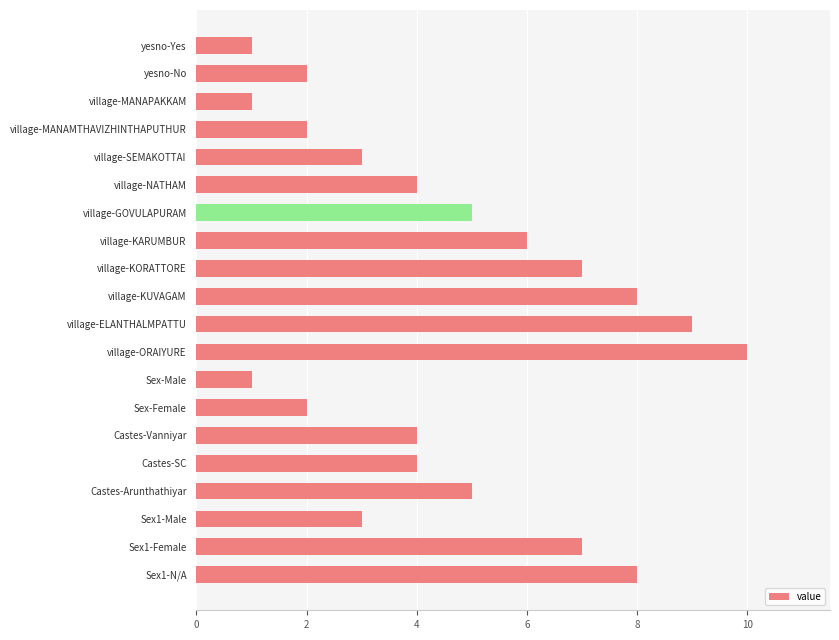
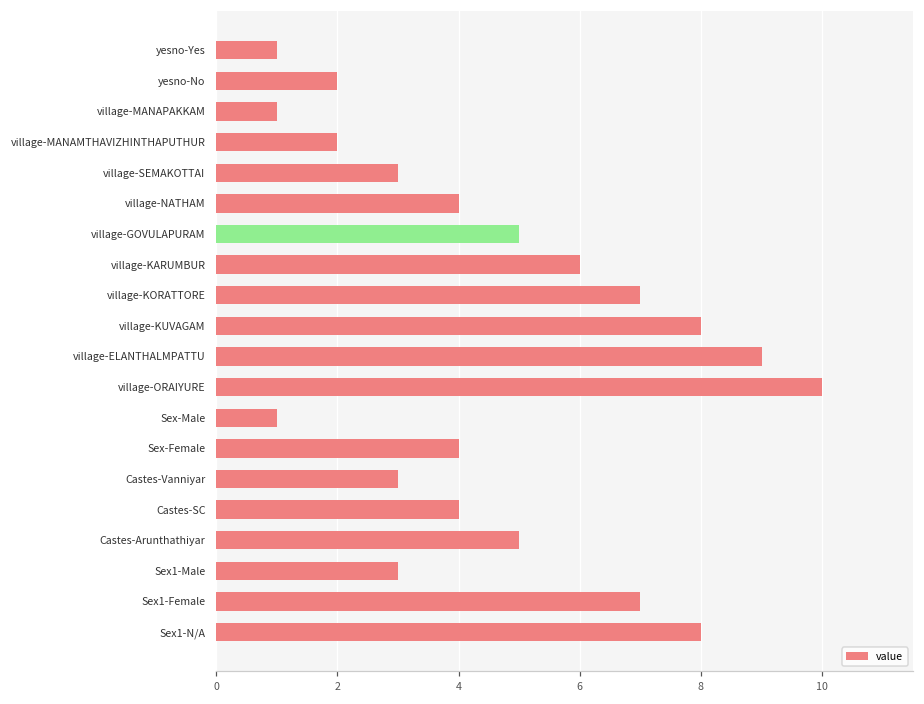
Sex-Female: 2 -> 4
Castes-Vanniyar: 4 -> 3
